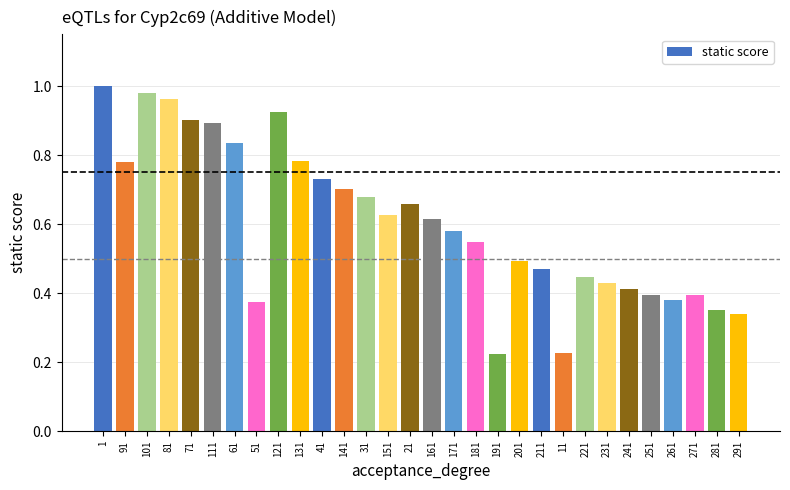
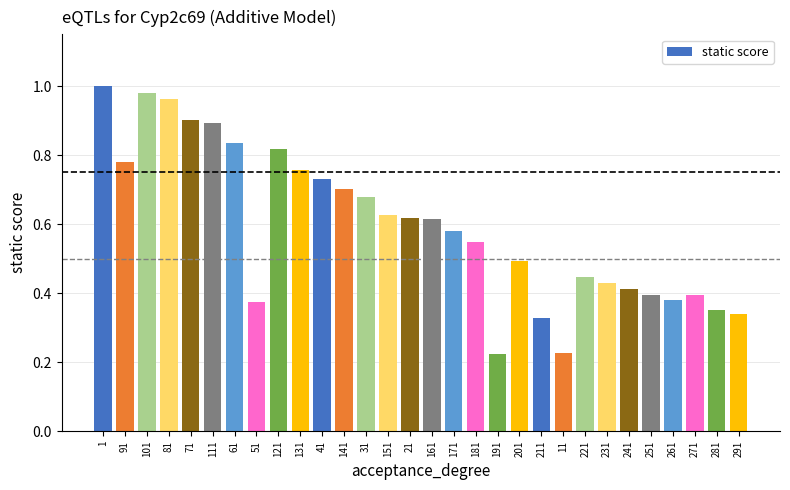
121: 0.92 -> 0.82
131: 0.78 -> 0.76
21: 0.66 -> 0.62
211: 0.47 -> 0.33
